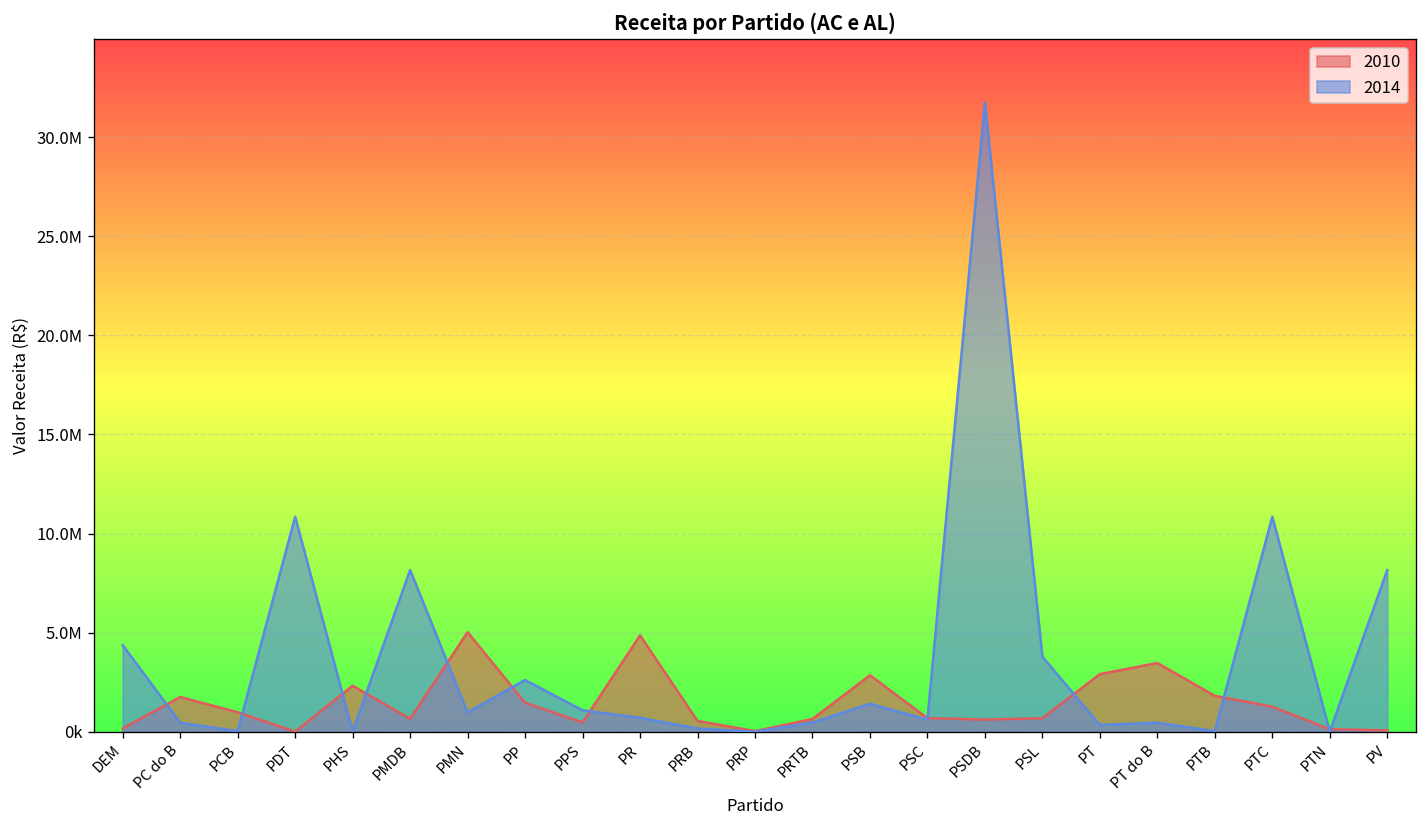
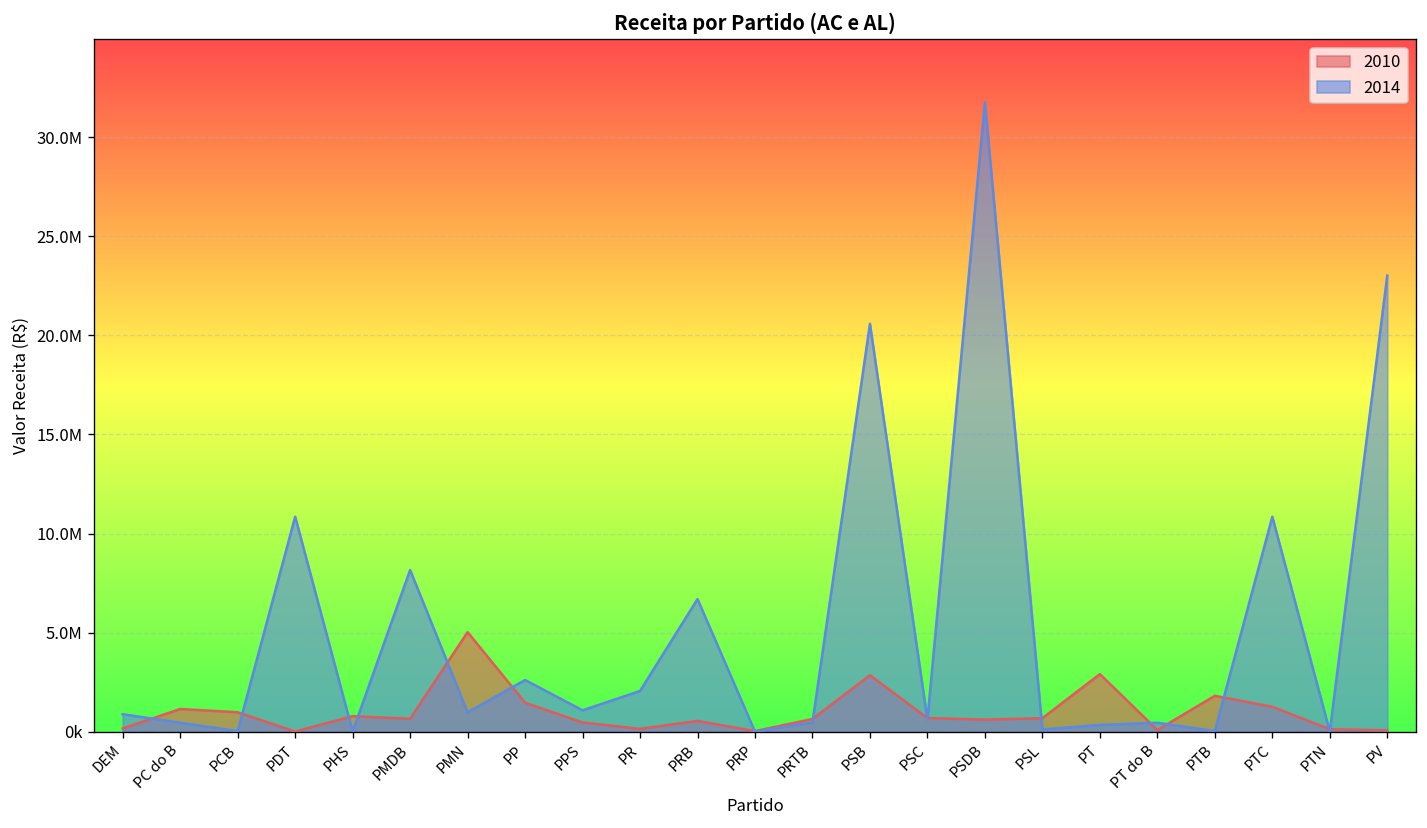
2014, DEM: 4400000 -> 900000
2010, PC do B: 1800000 -> 1100000
2010, PHS: 2300000 -> 800000
2010, PR: 4900000 -> 100000
2014, PR: 700000 -> 2100000
2014, PRB: 200000 -> 6700000
2014, PSB: 1400000 -> 20600000
2014, PSL: 3800000 -> 100000
2010, PT do B: 3500000 -> 100000
2014, PV: 8200000 -> 23000000
